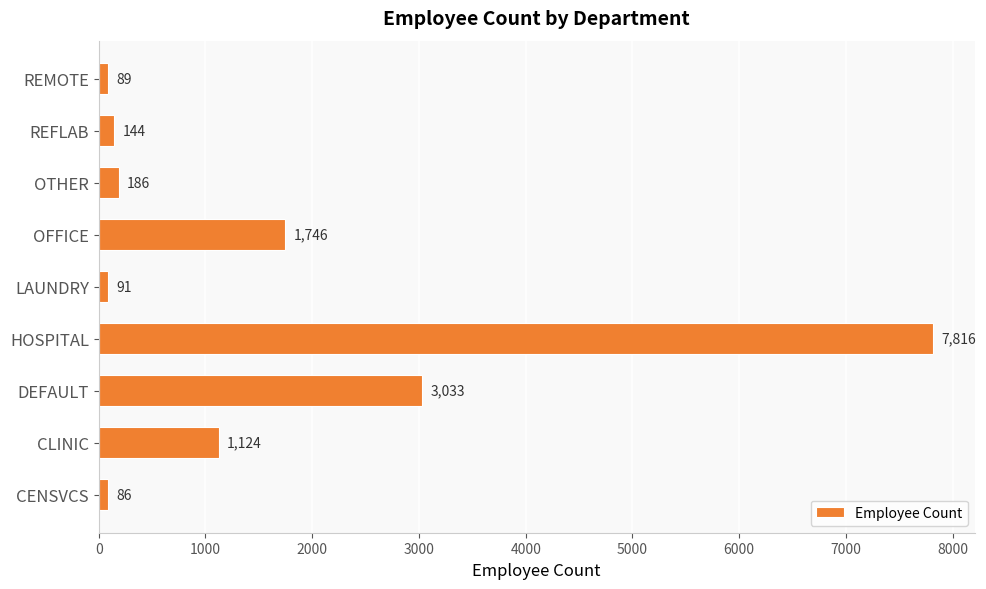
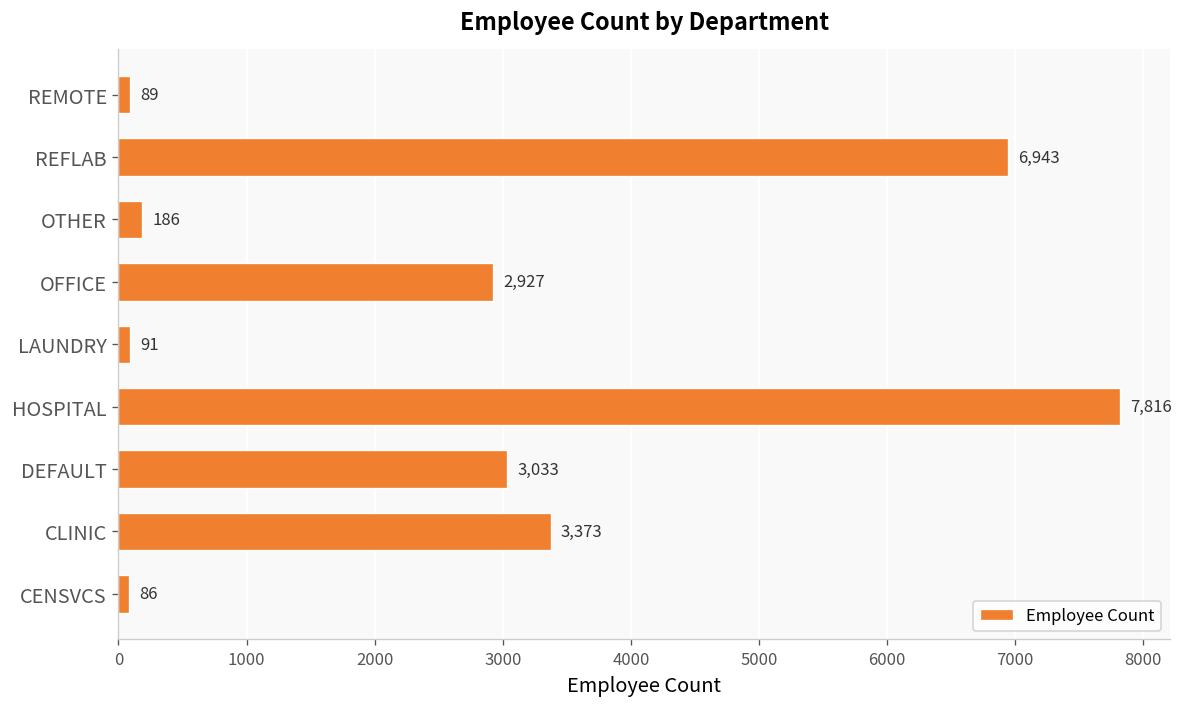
REFLAB: 144 -> 6,943
OFFICE: 1,746 -> 2,927
CLINIC: 1,124 -> 3,373
